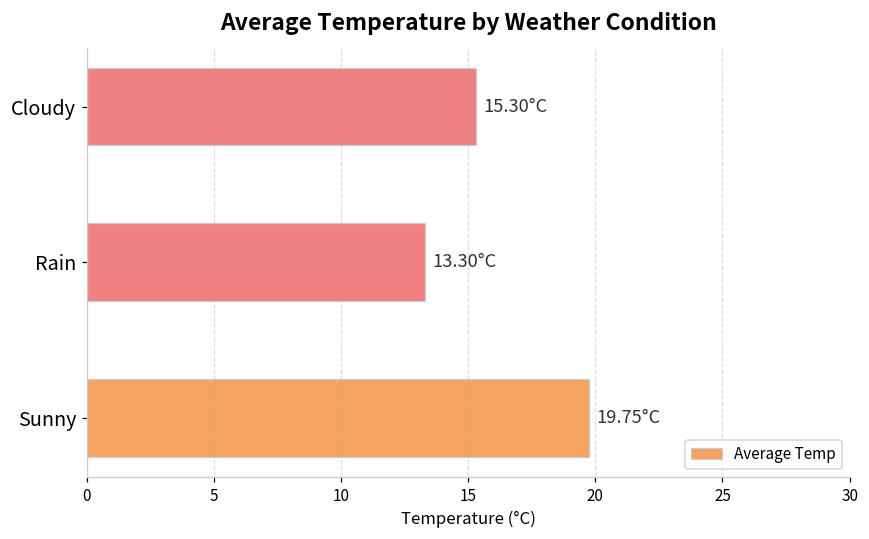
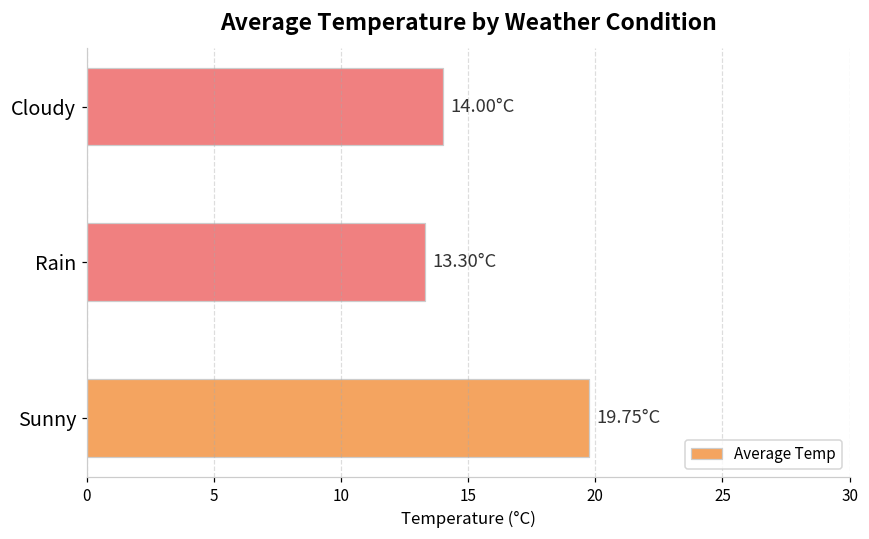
Cloudy: 15.30°C -> 14.00°C
